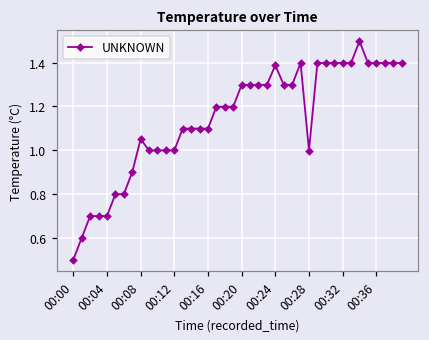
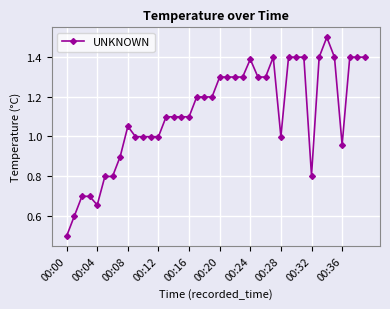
00:04: 0.70 -> 0.66
00:32: 1.40 -> 0.80
00:36: 1.40 -> 0.96
